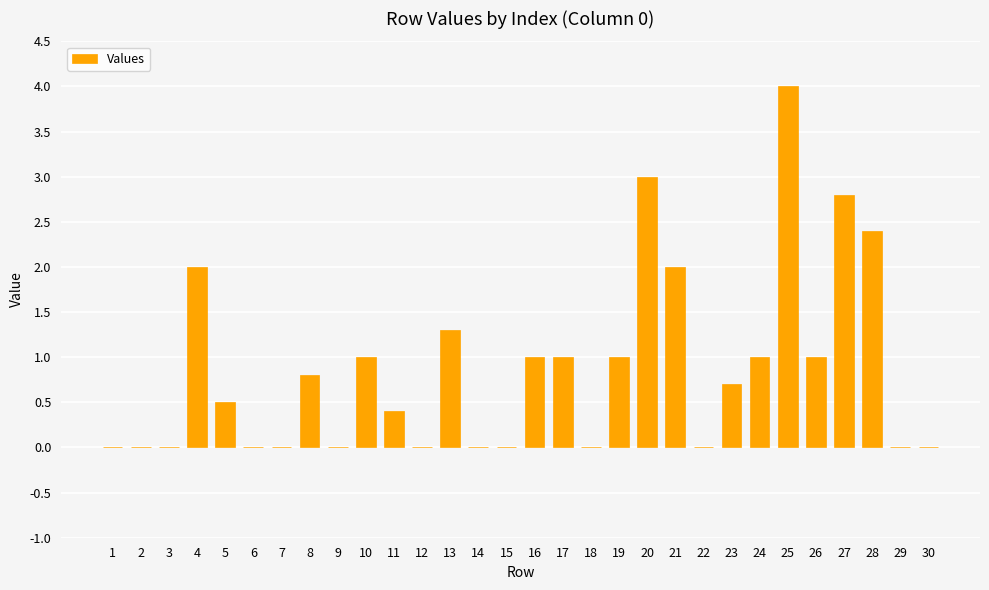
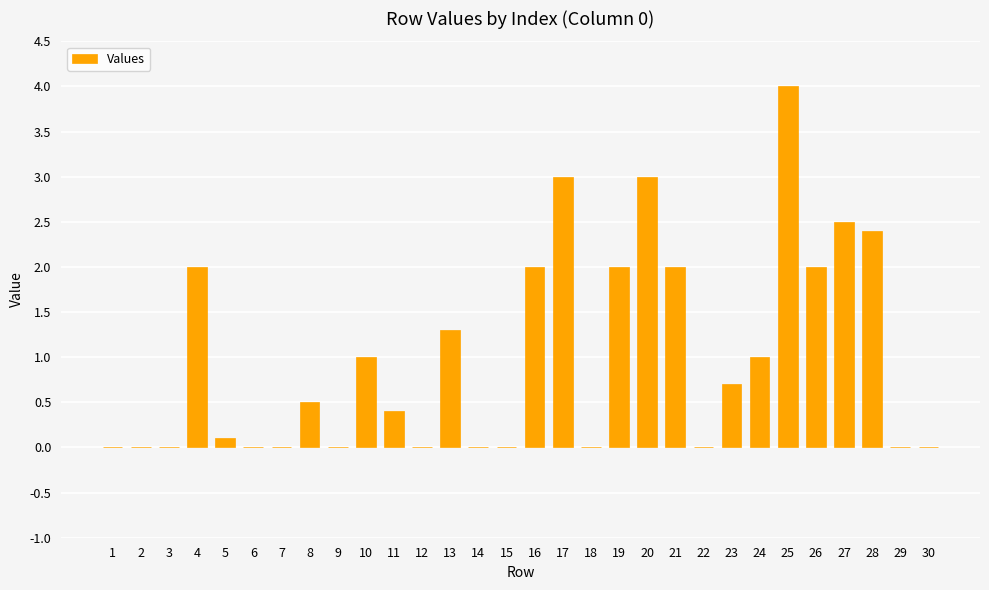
5: 0.5 -> 0.1
8: 0.8 -> 0.5
16: 1 -> 2
17: 1 -> 3
19: 1 -> 2
26: 1 -> 2
27: 2.8 -> 2.5
